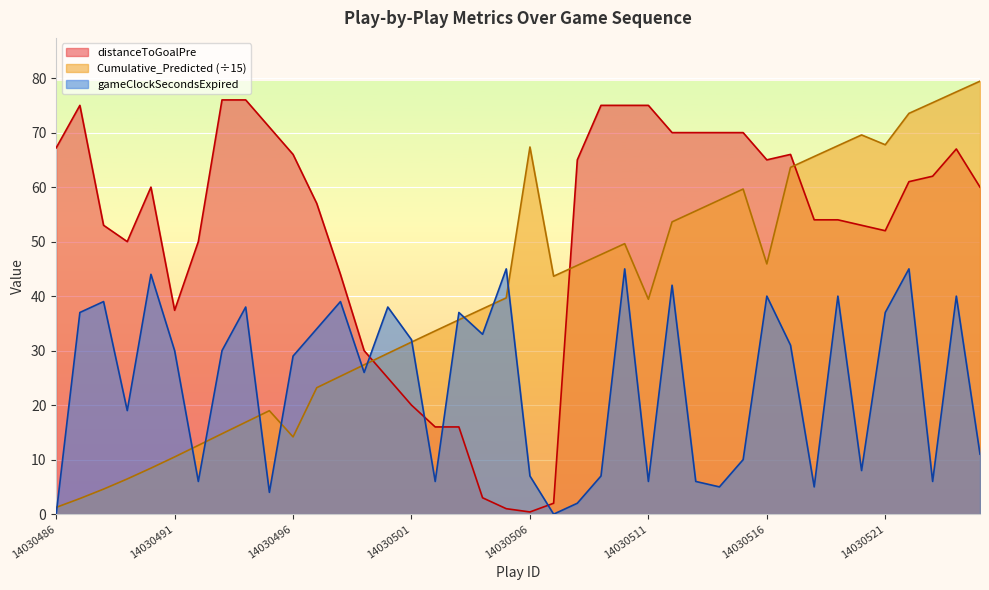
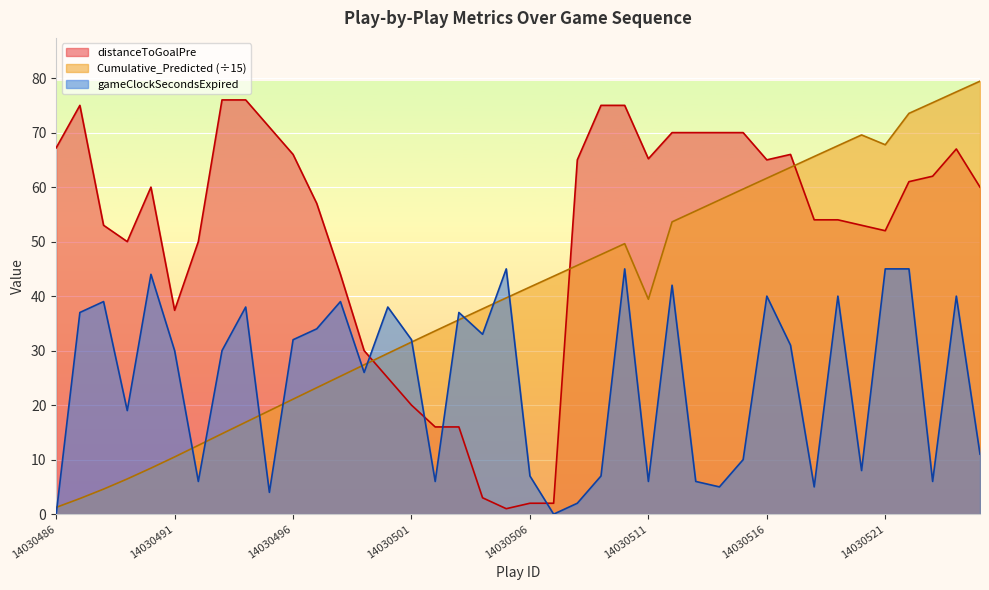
Cumulative_Predicted (÷15), 14030496: 14 -> 21
gameClockSecondsExpired, 14030496: 29 -> 32
distanceToGoalPre, 14030506: 0 -> 2
Cumulative_Predicted (÷15), 14030506: 67 -> 42
distanceToGoalPre, 14030511: 75 -> 65
Cumulative_Predicted (÷15), 14030516: 46 -> 62
gameClockSecondsExpired, 14030521: 37 -> 45
